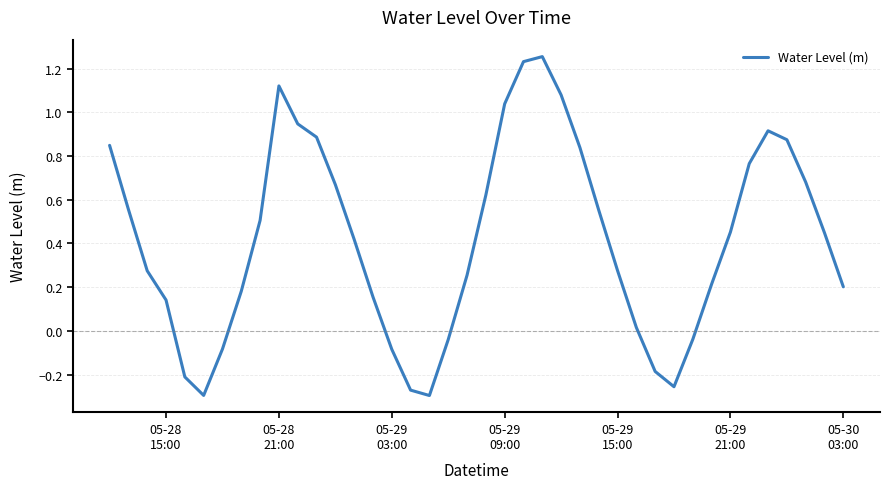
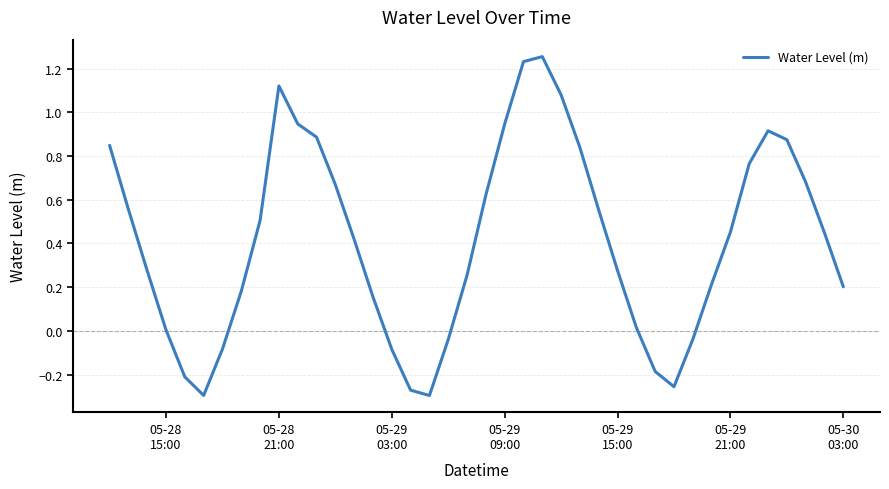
05-28 15:00: 0.14 -> 0.00
05-29 09:00: 1.04 -> 0.95
